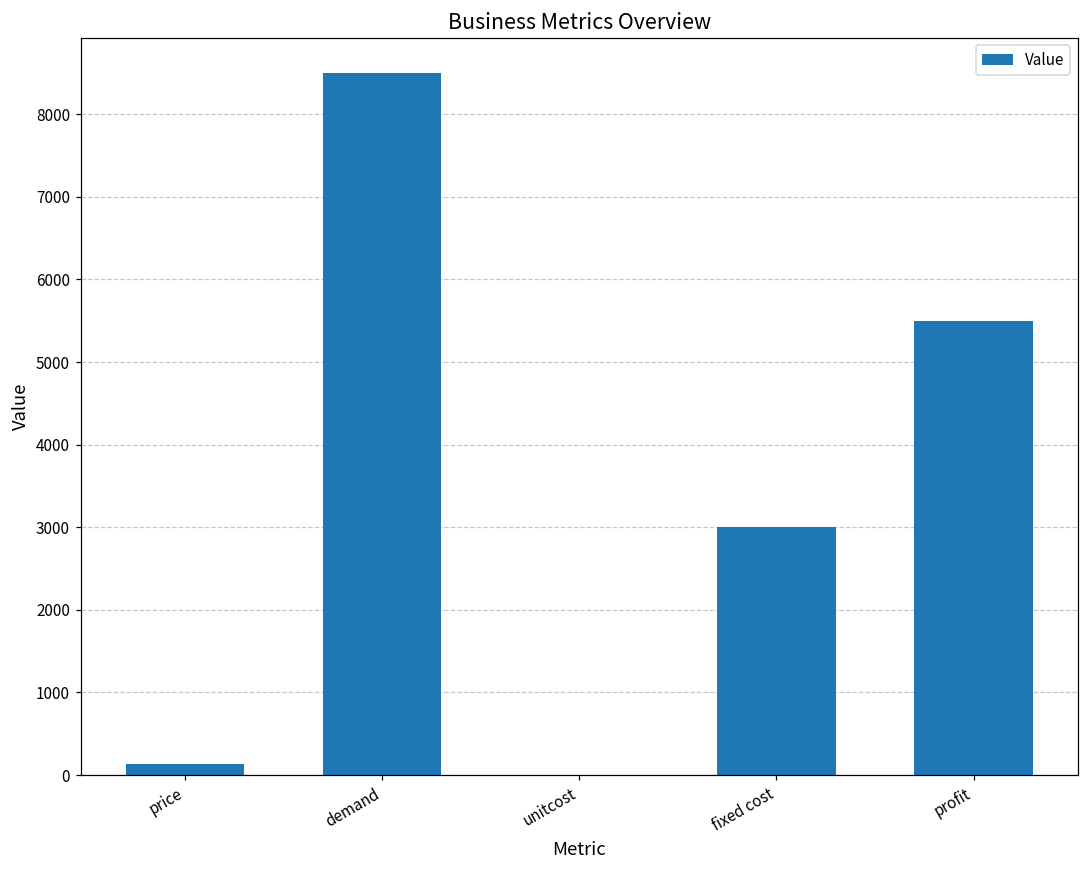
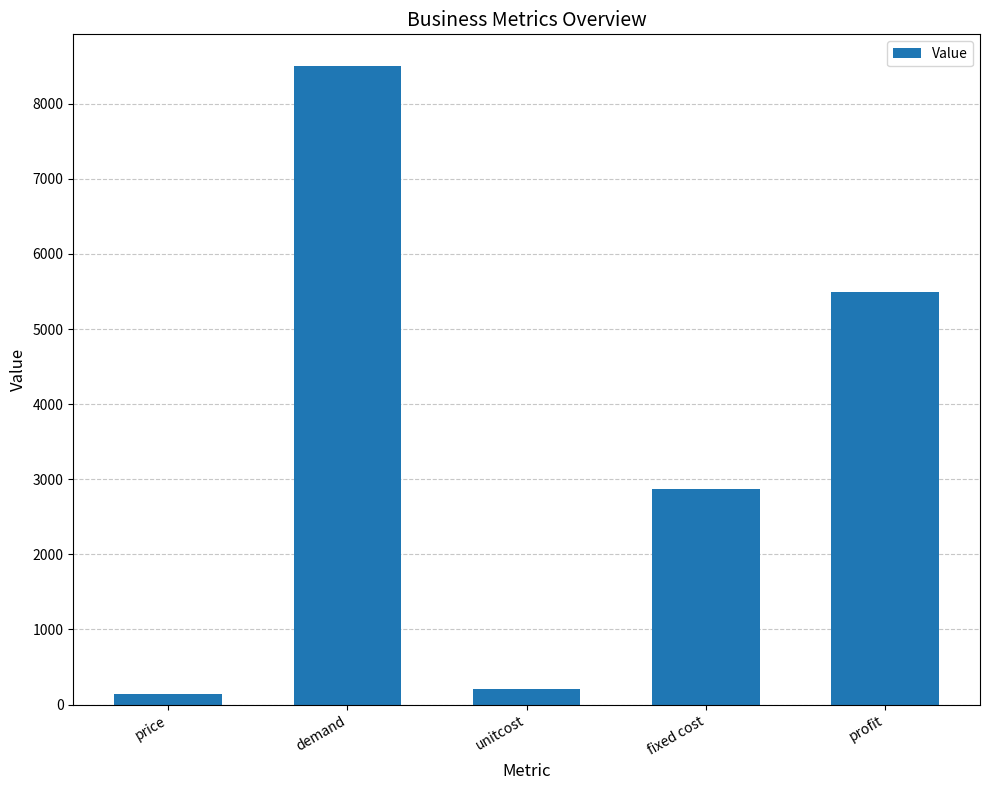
unitcost: 0 -> 200
fixed cost: 3000 -> 2900
